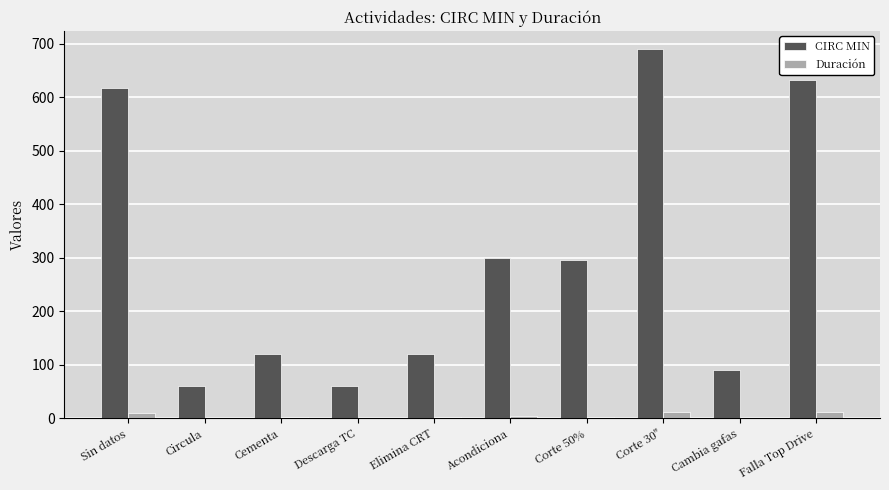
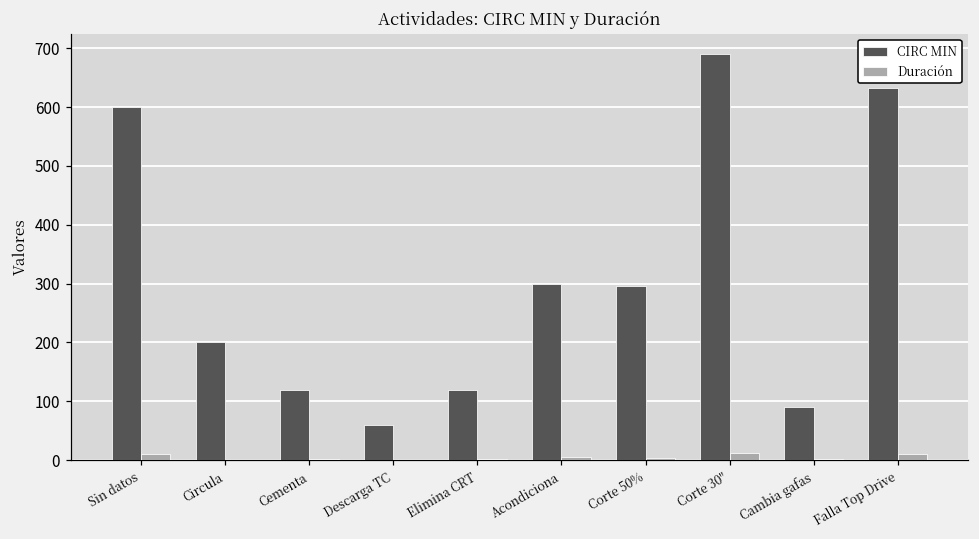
CIRC MIN, Sin datos: 620 -> 600
CIRC MIN, Circula: 60 -> 200
